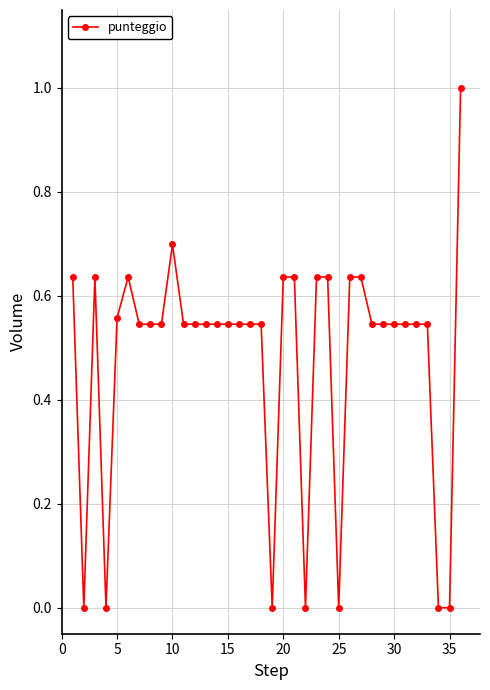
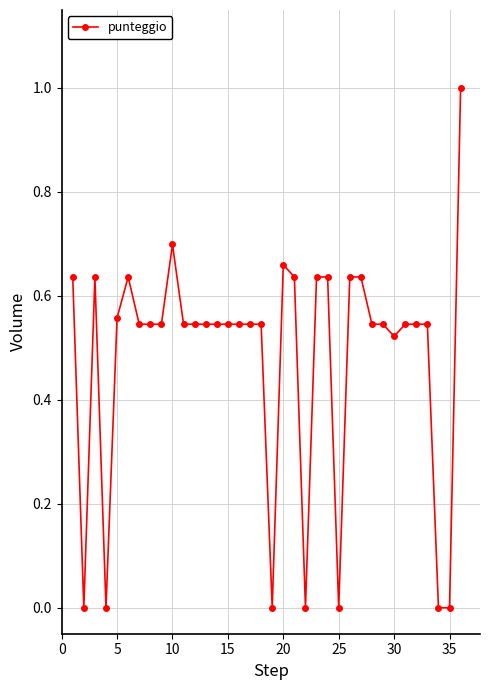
20: 0.64 -> 0.66
30: 0.55 -> 0.52
